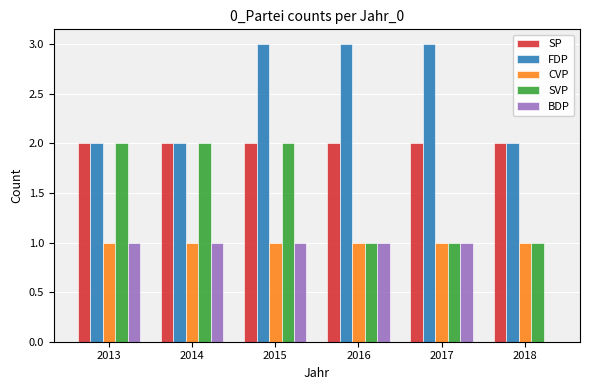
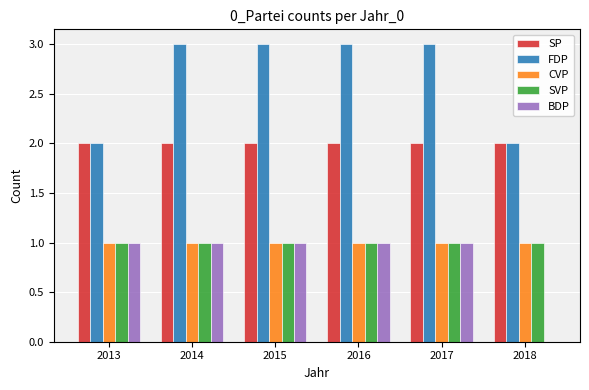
SVP, 2013: 2 -> 1
FDP, 2014: 2 -> 3
SVP, 2014: 2 -> 1
SVP, 2015: 2 -> 1
